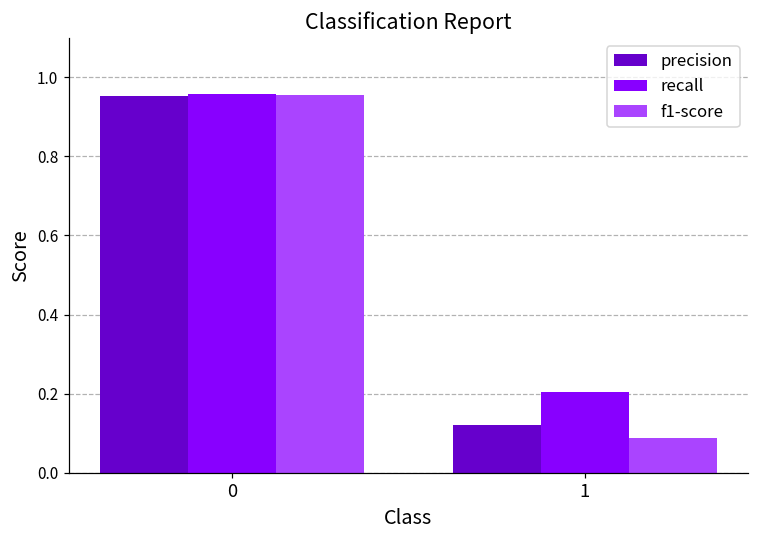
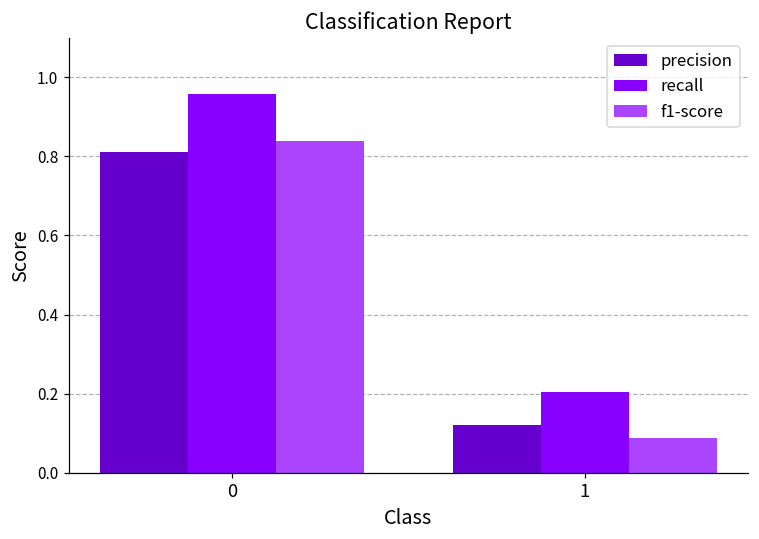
precision, 0: 0.95 -> 0.81
f1-score, 0: 0.96 -> 0.84
